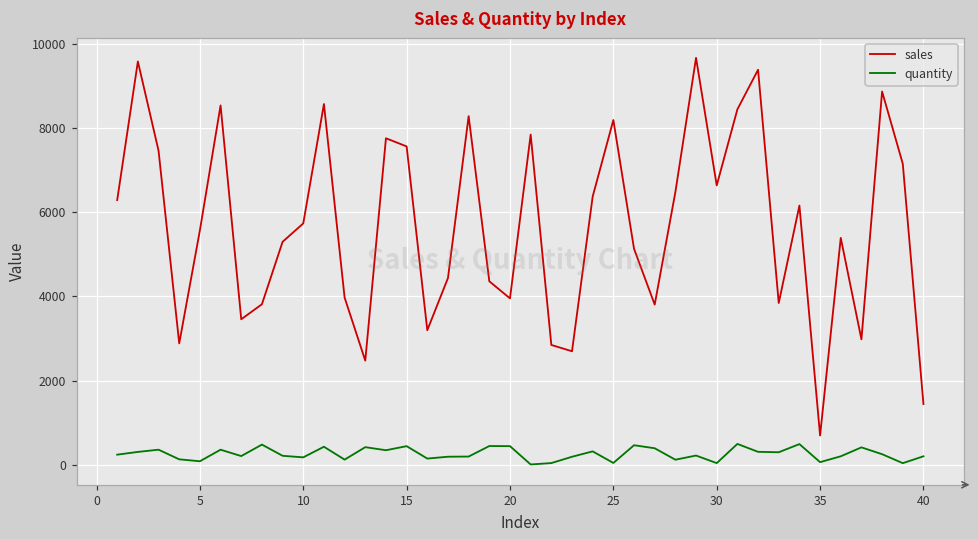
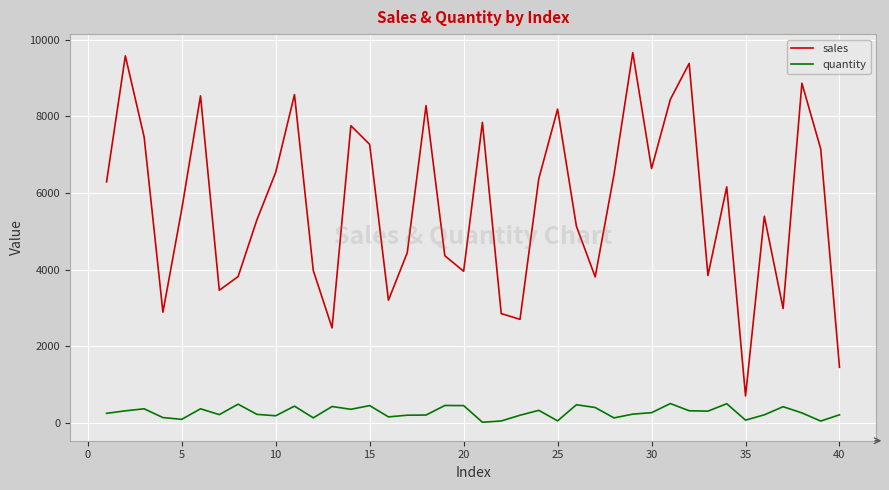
sales, 10: 5700 -> 6500
sales, 15: 7600 -> 7300
quantity, 30: 0 -> 300
